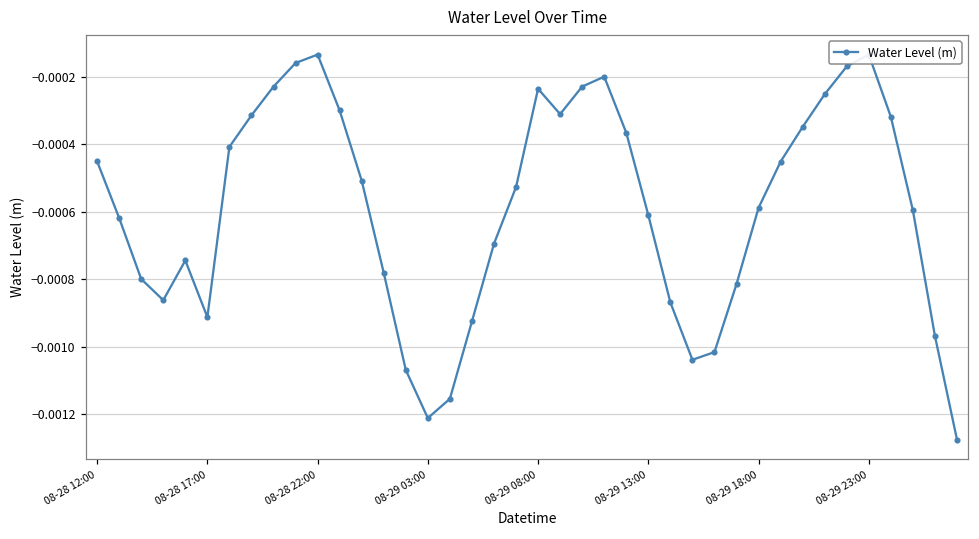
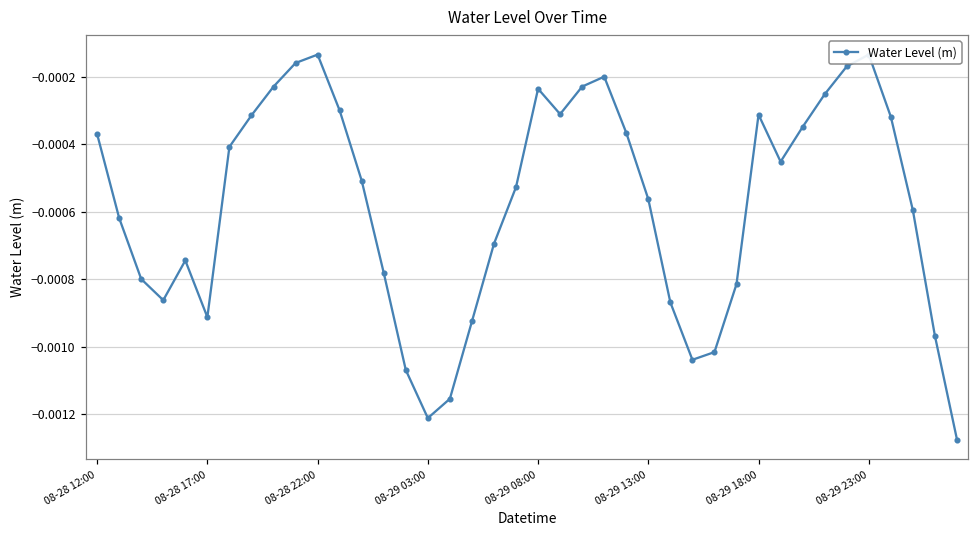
08-28 12:00: -0.00045 -> -0.00037
08-29 13:00: -0.00061 -> -0.00056
08-29 18:00: -0.00059 -> -0.00031
